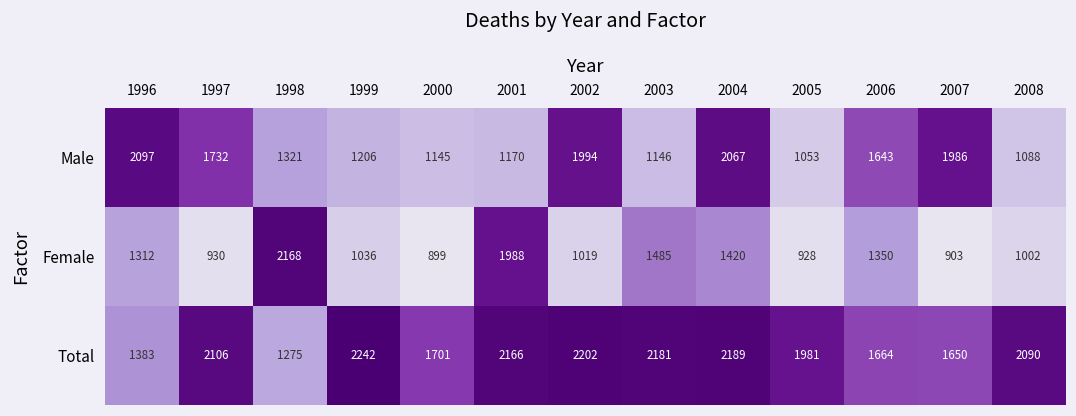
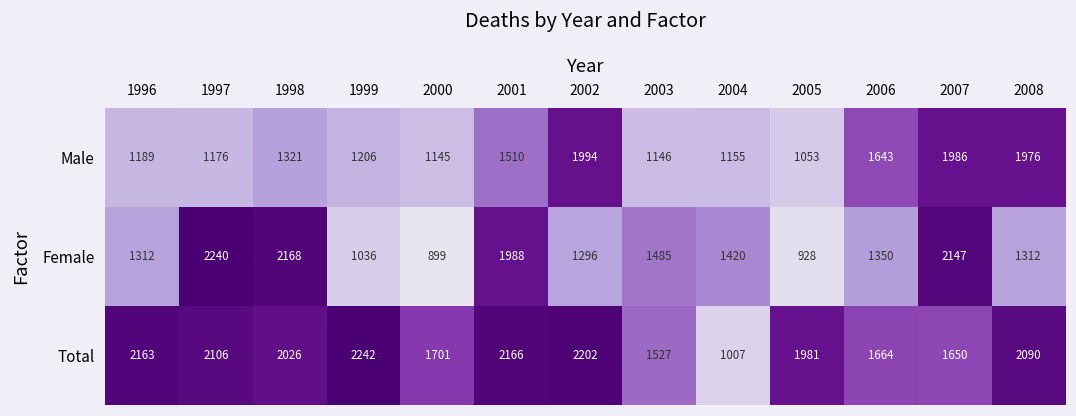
Male, 1996: 2097 -> 1189
Male, 1997: 1732 -> 1176
Male, 2001: 1170 -> 1510
Male, 2004: 2067 -> 1155
Male, 2008: 1088 -> 1976
Female, 1997: 930 -> 2240
Female, 2002: 1019 -> 1296
Female, 2007: 903 -> 2147
Female, 2008: 1002 -> 1312
Total, 1996: 1383 -> 2163
Total, 1998: 1275 -> 2026
Total, 2003: 2181 -> 1527
Total, 2004: 2189 -> 1007
